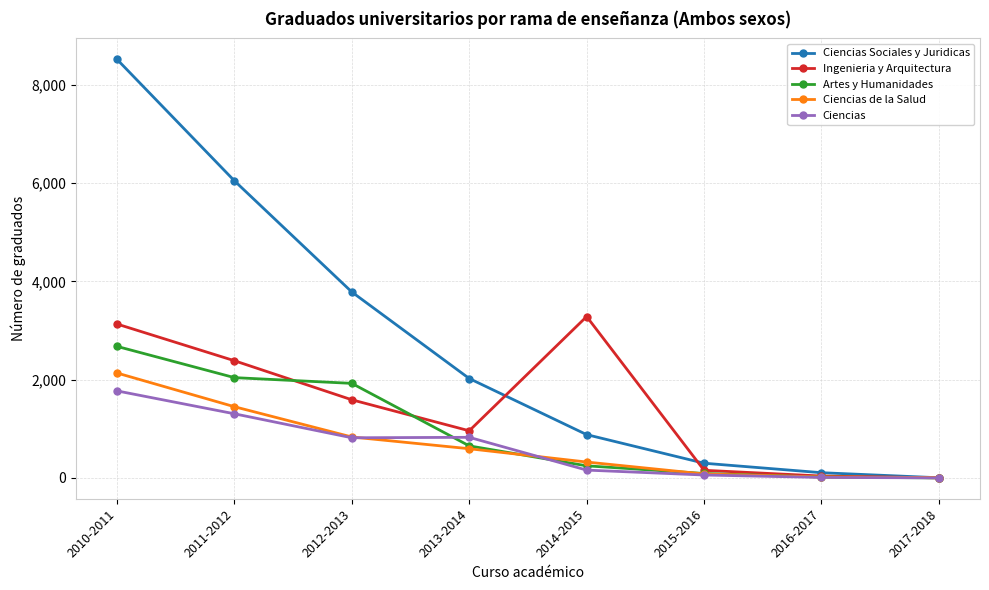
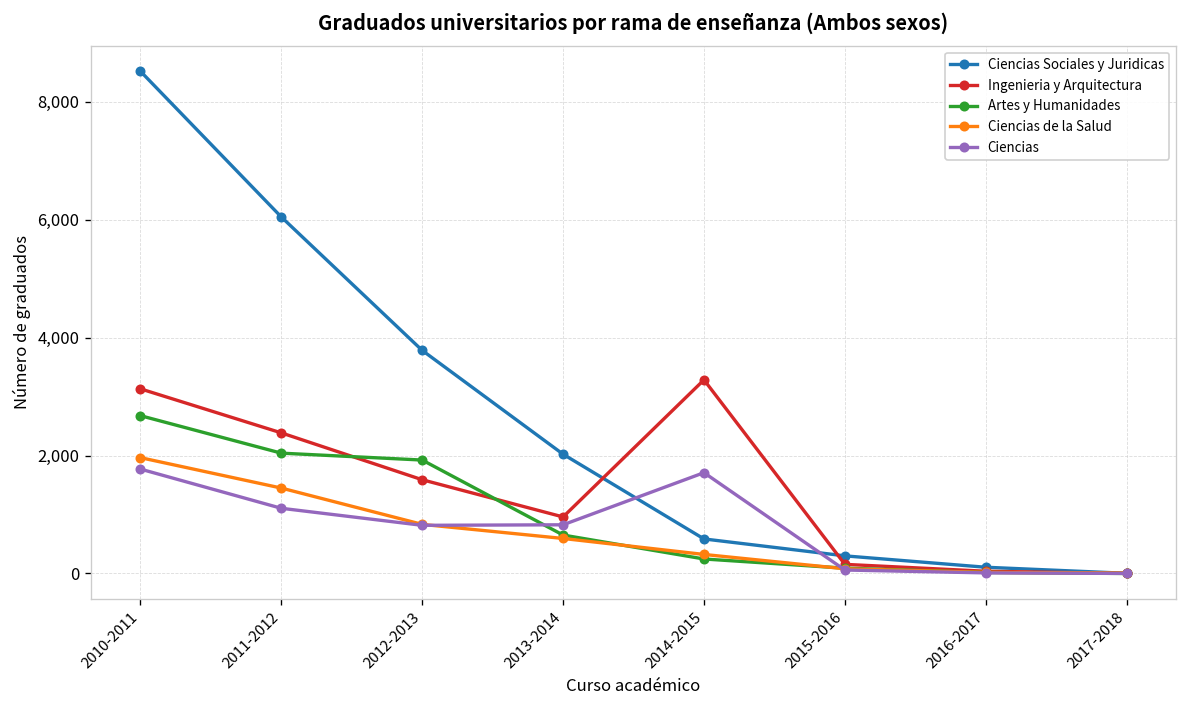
Ciencias de la Salud, 2010-2011: 2,100 -> 2,000
Ciencias, 2011-2012: 1,300 -> 1,100
Ciencias Sociales y Juridicas, 2014-2015: 900 -> 600
Ciencias, 2014-2015: 200 -> 1,700
